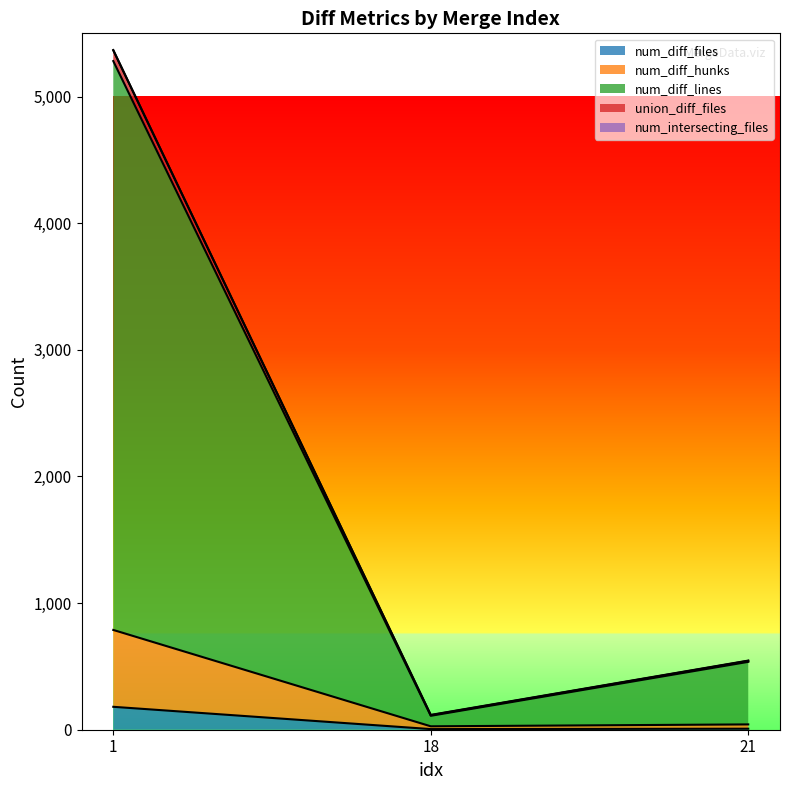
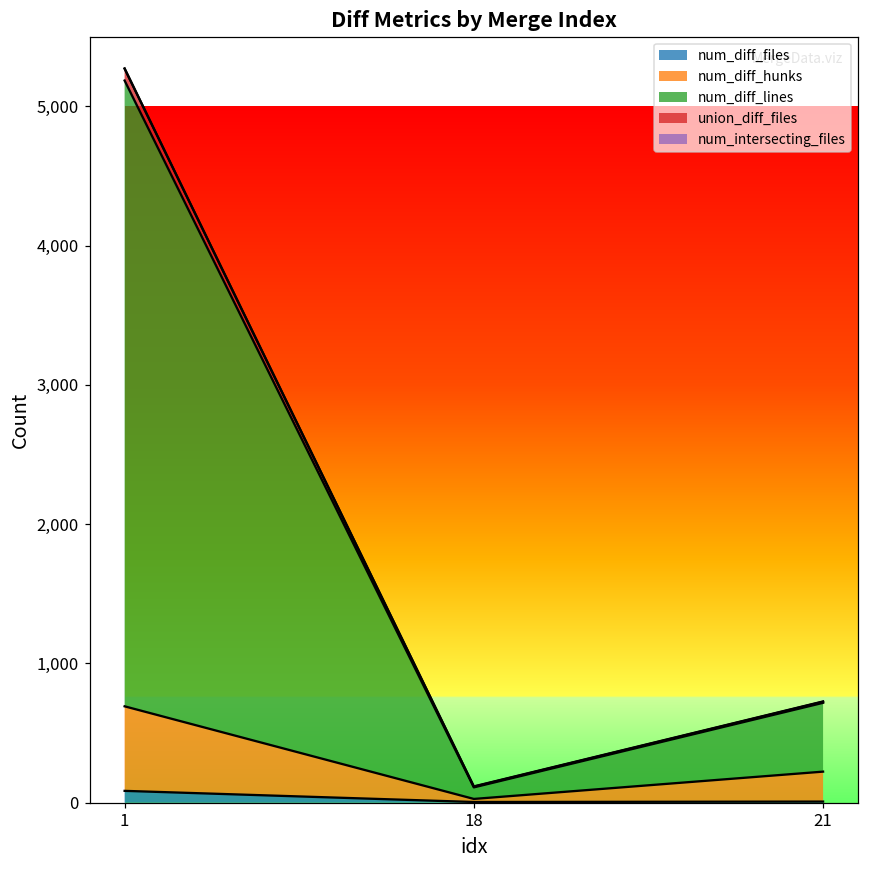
num_diff_files, 1: 180 -> 90
num_diff_hunks, 21: 30 -> 220
